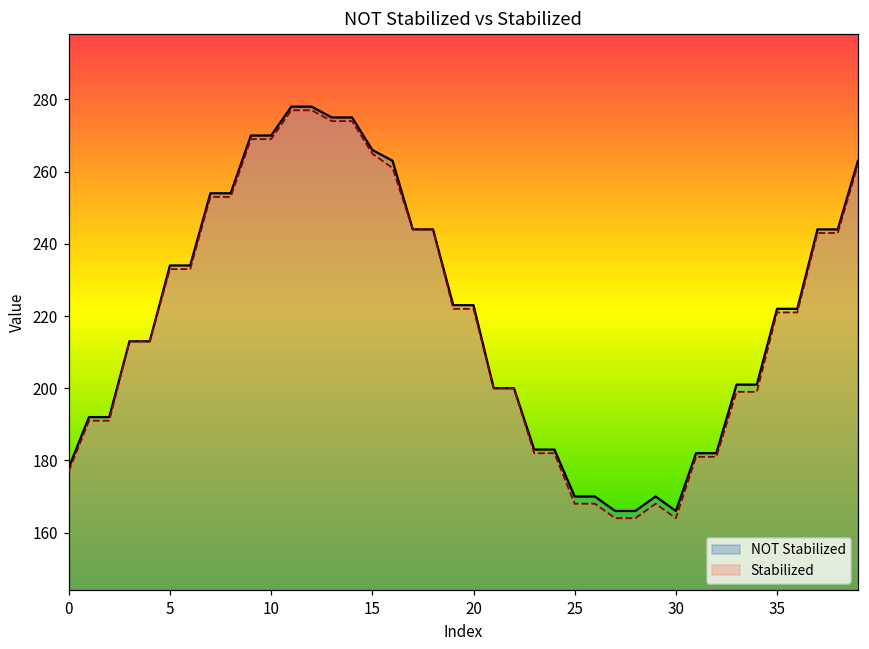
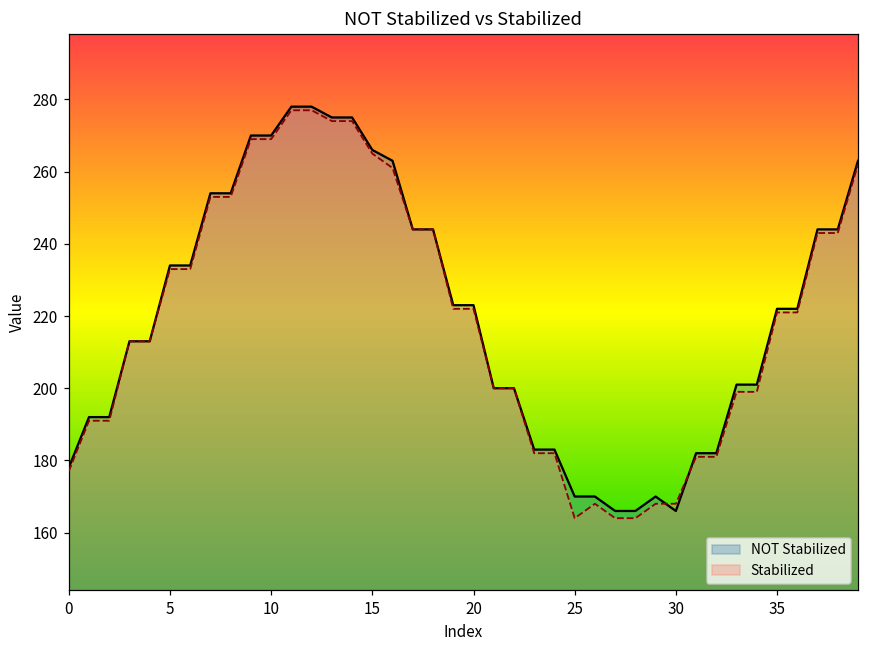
Stabilized, 25: 168 -> 164
Stabilized, 30: 164 -> 168
